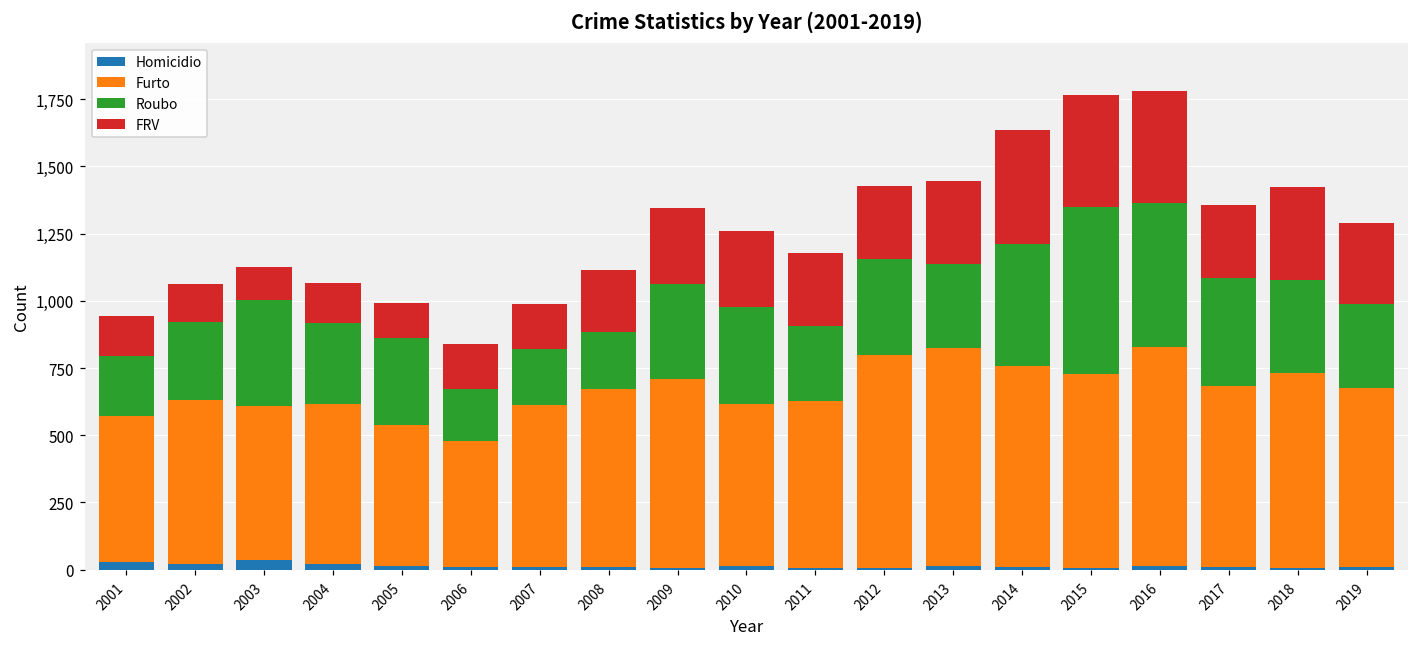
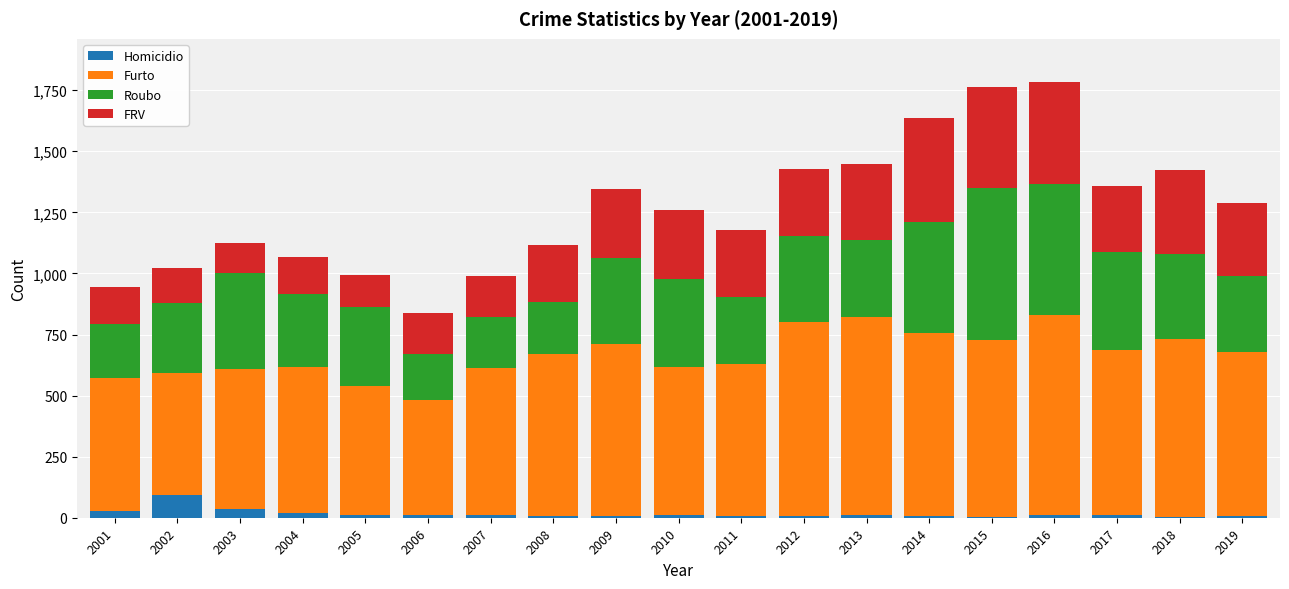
Homicidio, 2002: 20 -> 90
Furto, 2002: 610 -> 500
